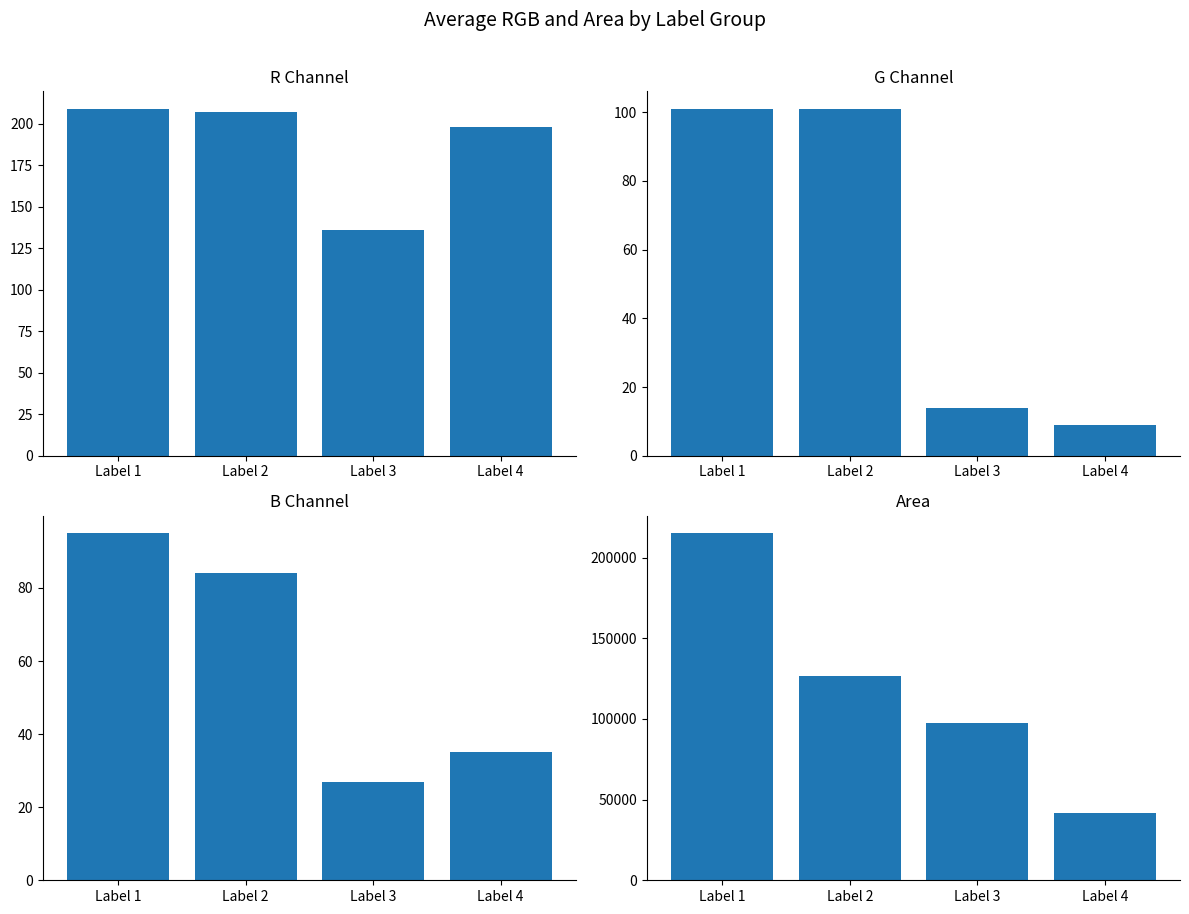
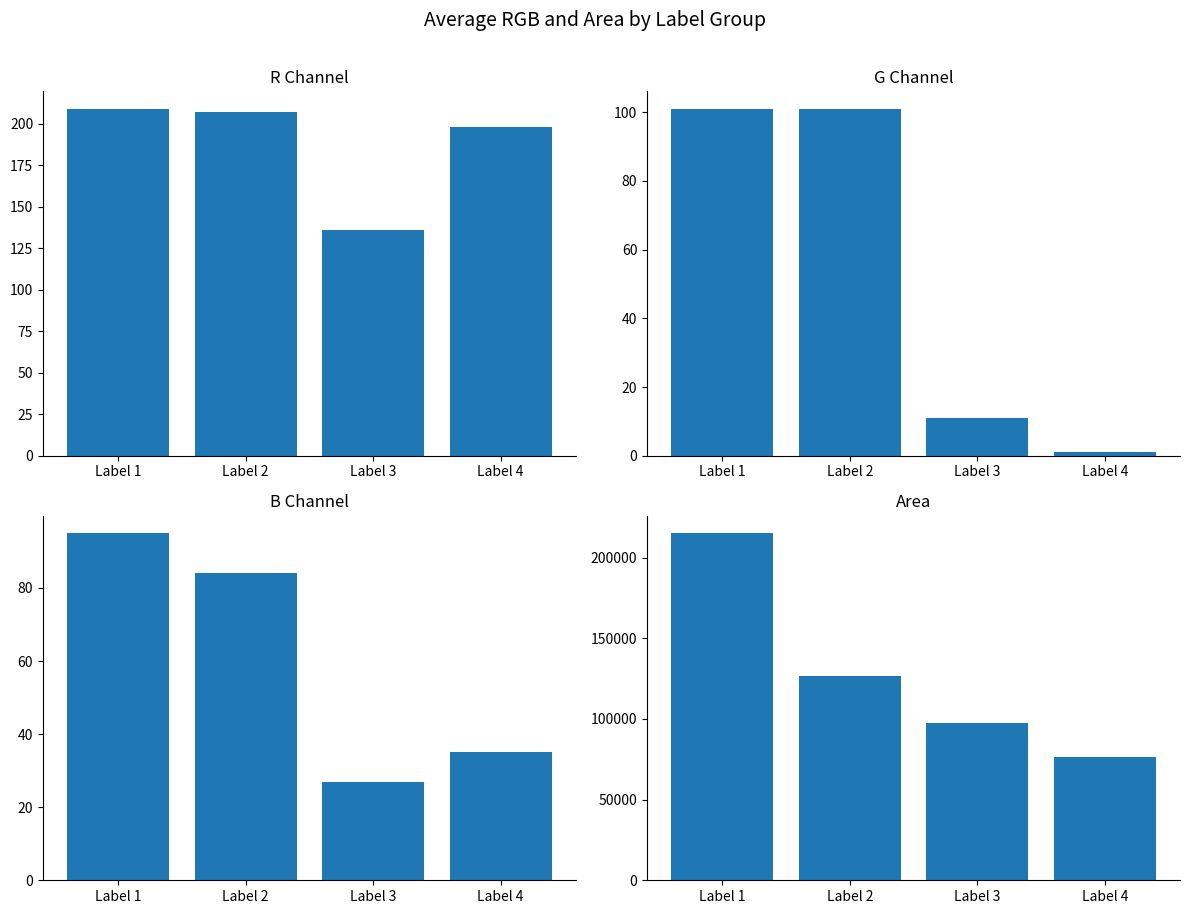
G Channel, Label 3: 14 -> 11
G Channel, Label 4: 9 -> 1
Area, Label 4: 42000 -> 77000
